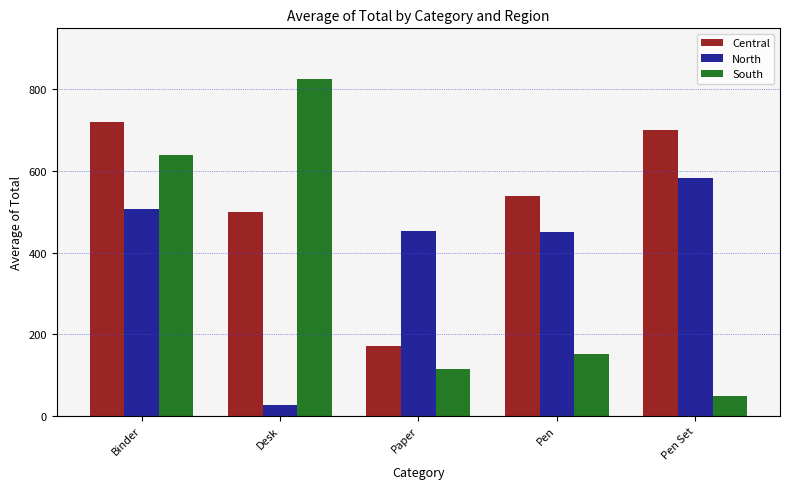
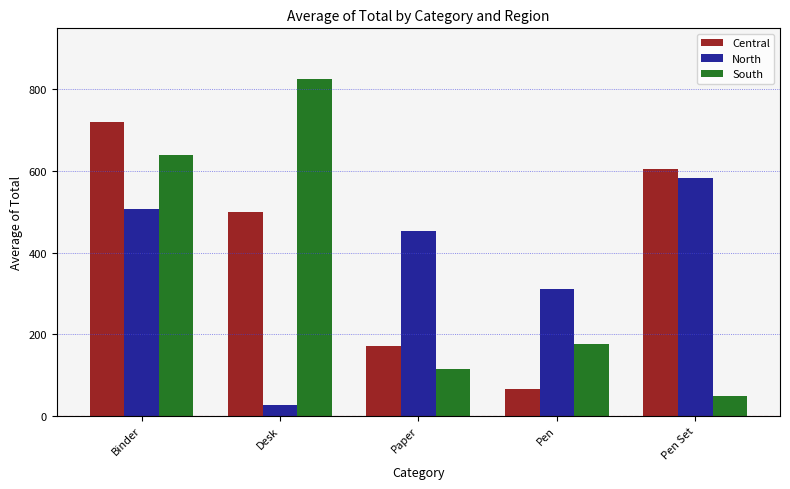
Central, Pen: 540 -> 70
North, Pen: 450 -> 310
South, Pen: 150 -> 180
Central, Pen Set: 700 -> 610
